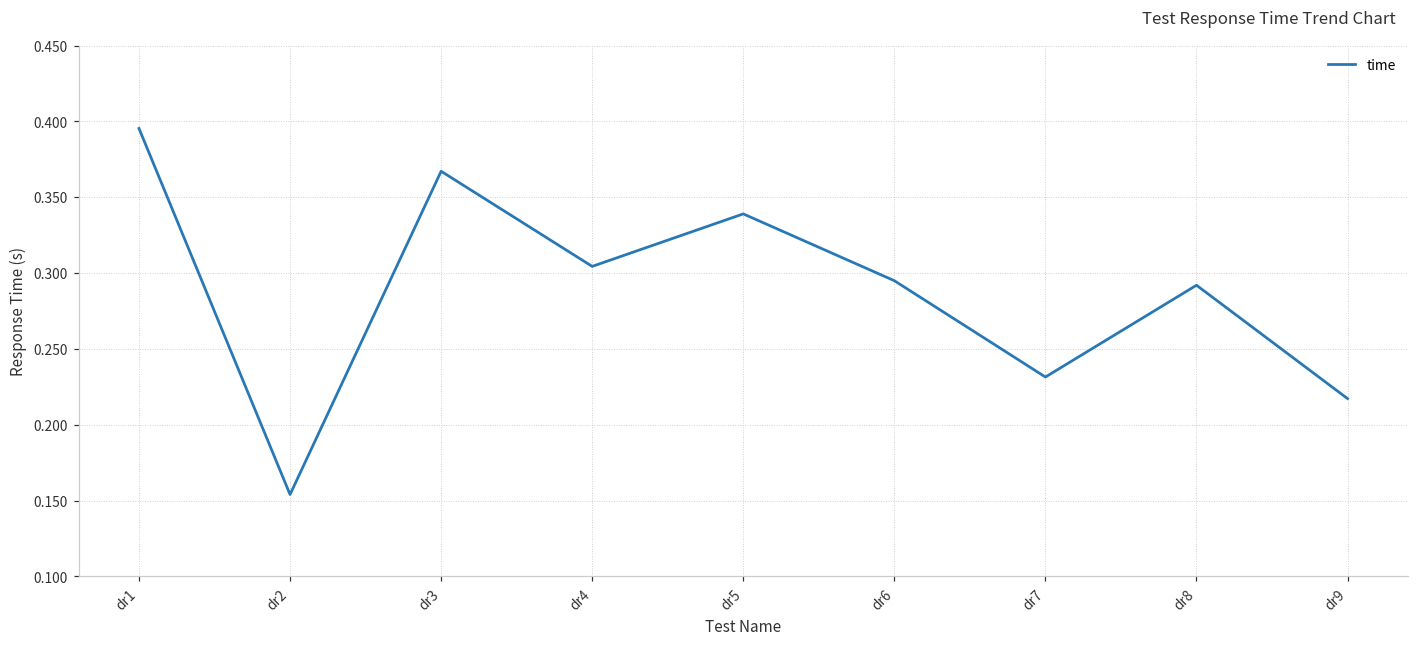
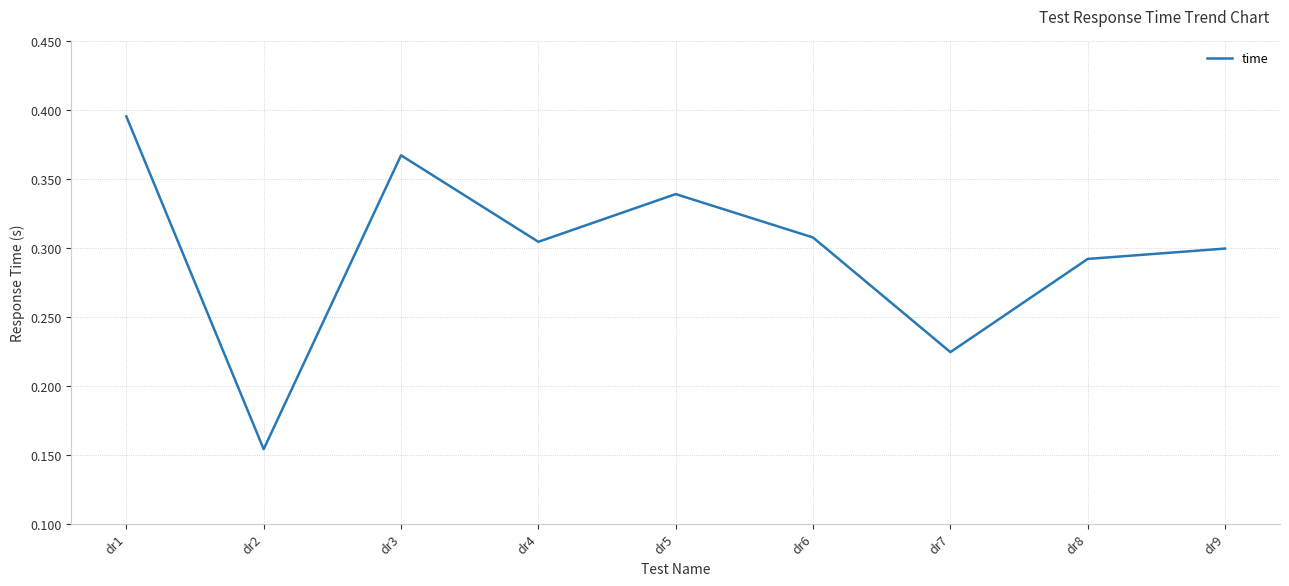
dr6: 0.295 -> 0.308
dr7: 0.231 -> 0.224
dr9: 0.217 -> 0.299
